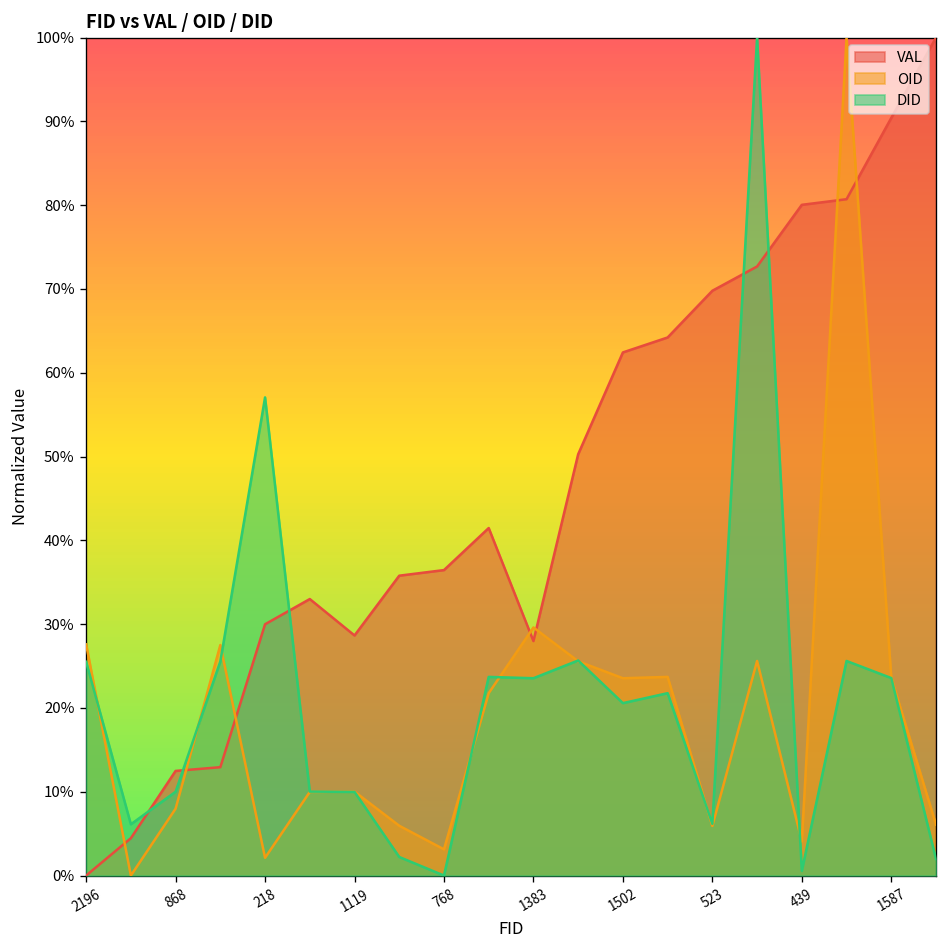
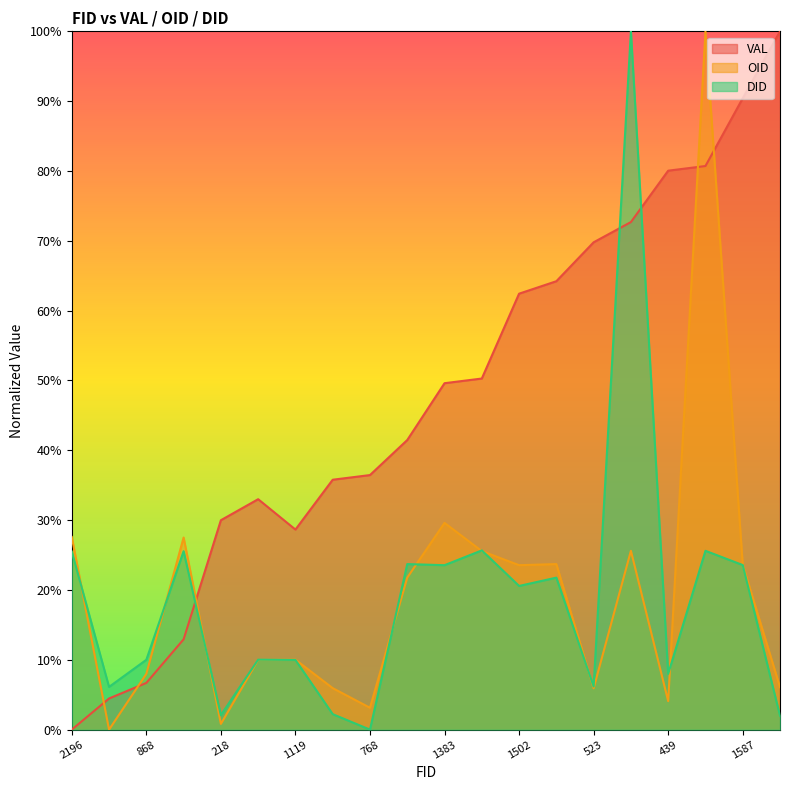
VAL, 868: 12% -> 7%
OID, 218: 2% -> 1%
DID, 218: 57% -> 2%
VAL, 1383: 28% -> 50%
DID, 439: 1% -> 8%
